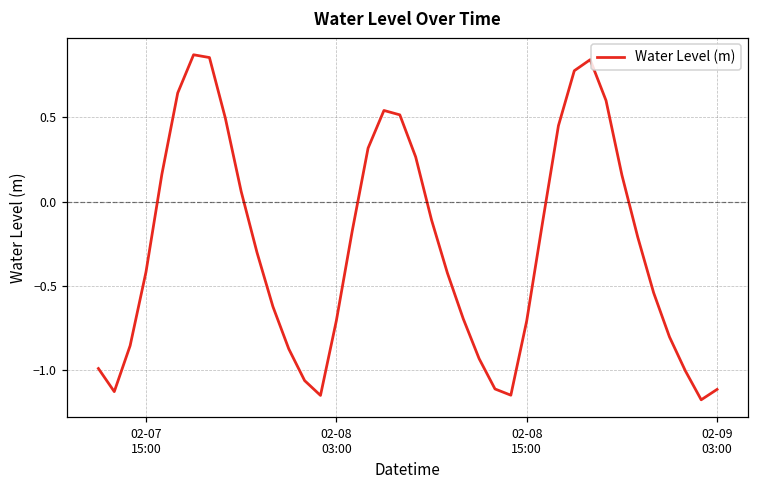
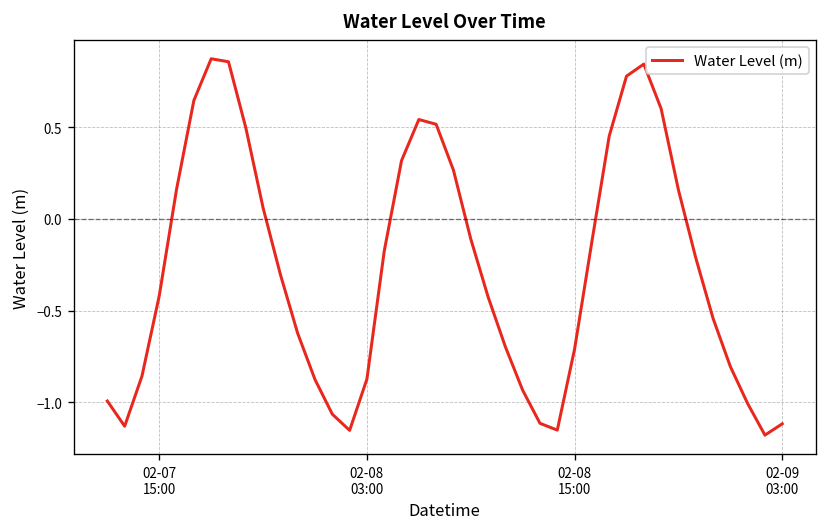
02-08 03:00: -0.71 -> -0.87
